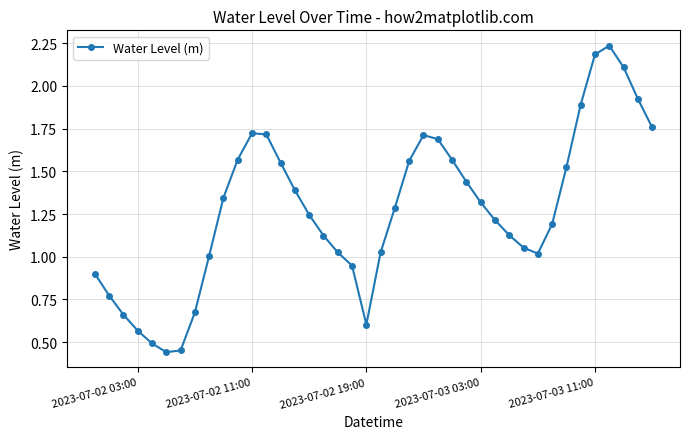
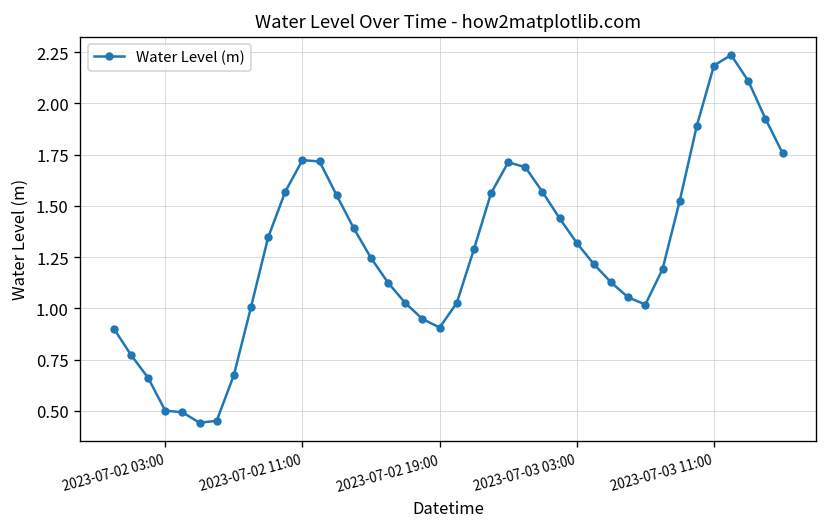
2023-07-02 03:00: 0.57 -> 0.50
2023-07-02 19:00: 0.60 -> 0.91
